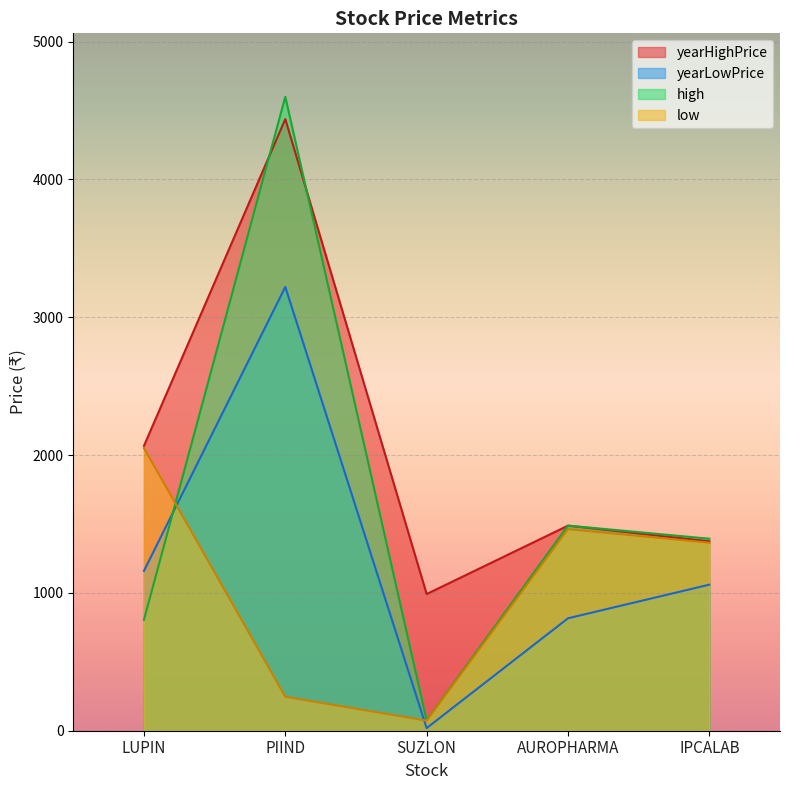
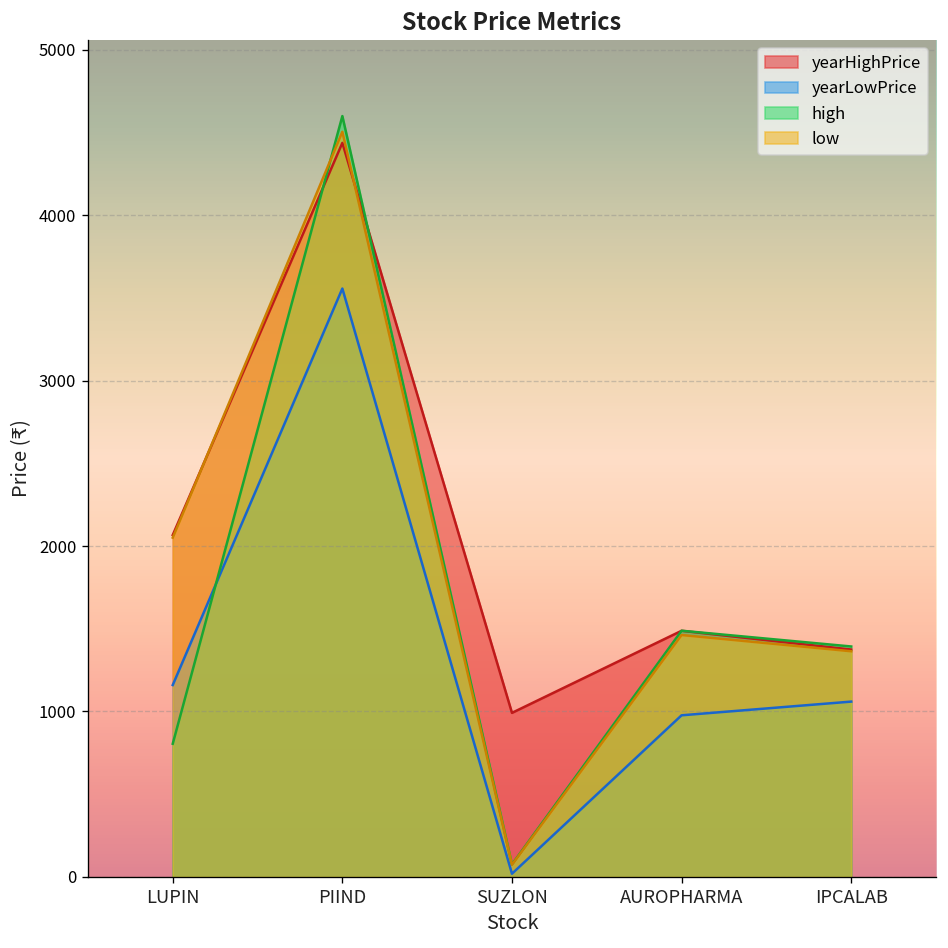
yearLowPrice, PIIND: 3220 -> 3560
low, PIIND: 250 -> 4510
yearLowPrice, AUROPHARMA: 820 -> 980
